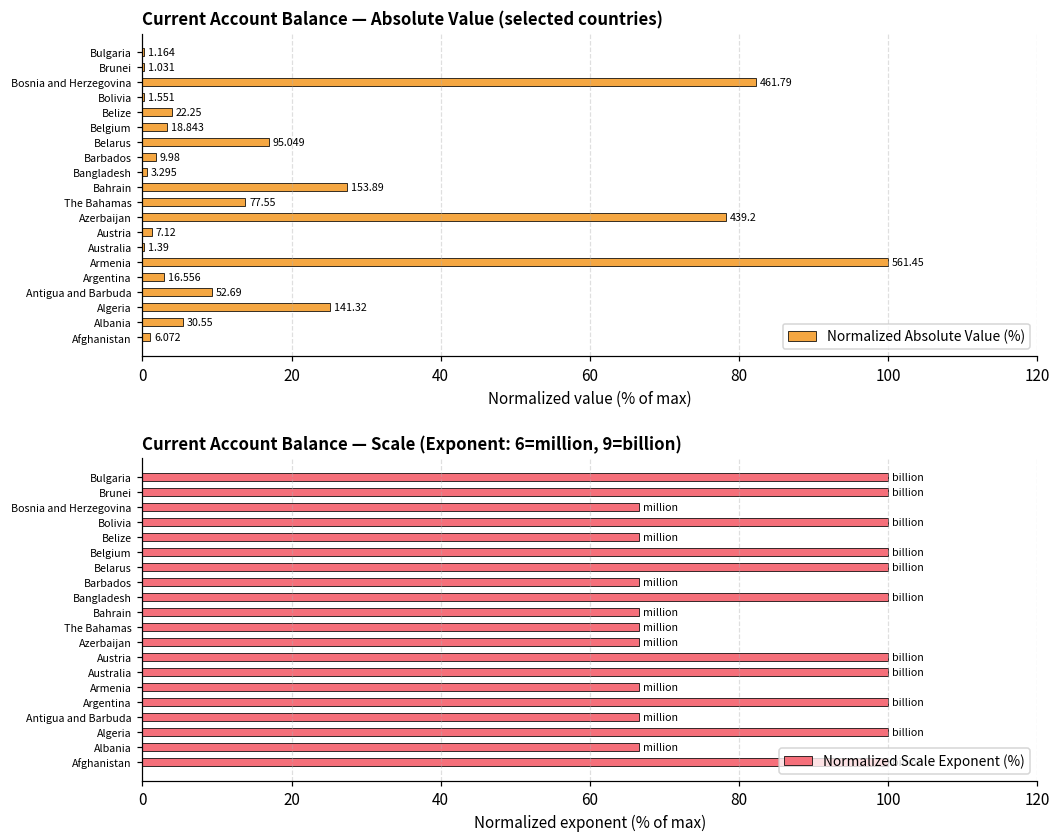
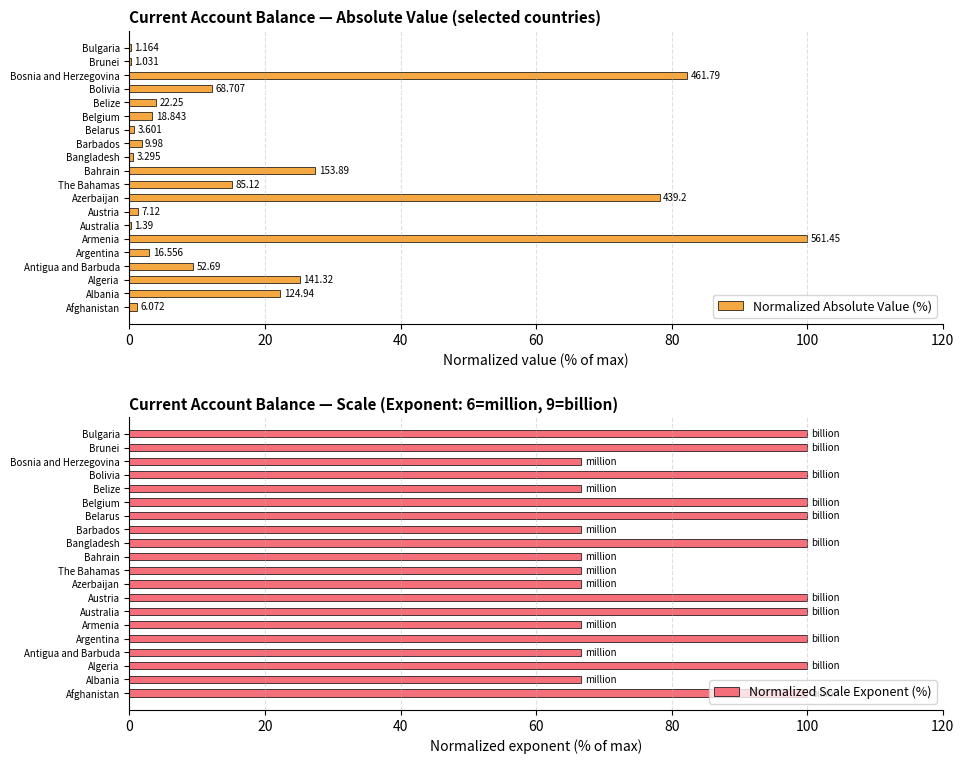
Current Account Balance — Absolute Value (selected countries), Bolivia: 1.551 -> 68.707
Current Account Balance — Absolute Value (selected countries), Belarus: 95.049 -> 3.601
Current Account Balance — Absolute Value (selected countries), The Bahamas: 77.55 -> 85.12
Current Account Balance — Absolute Value (selected countries), Albania: 30.55 -> 124.94
